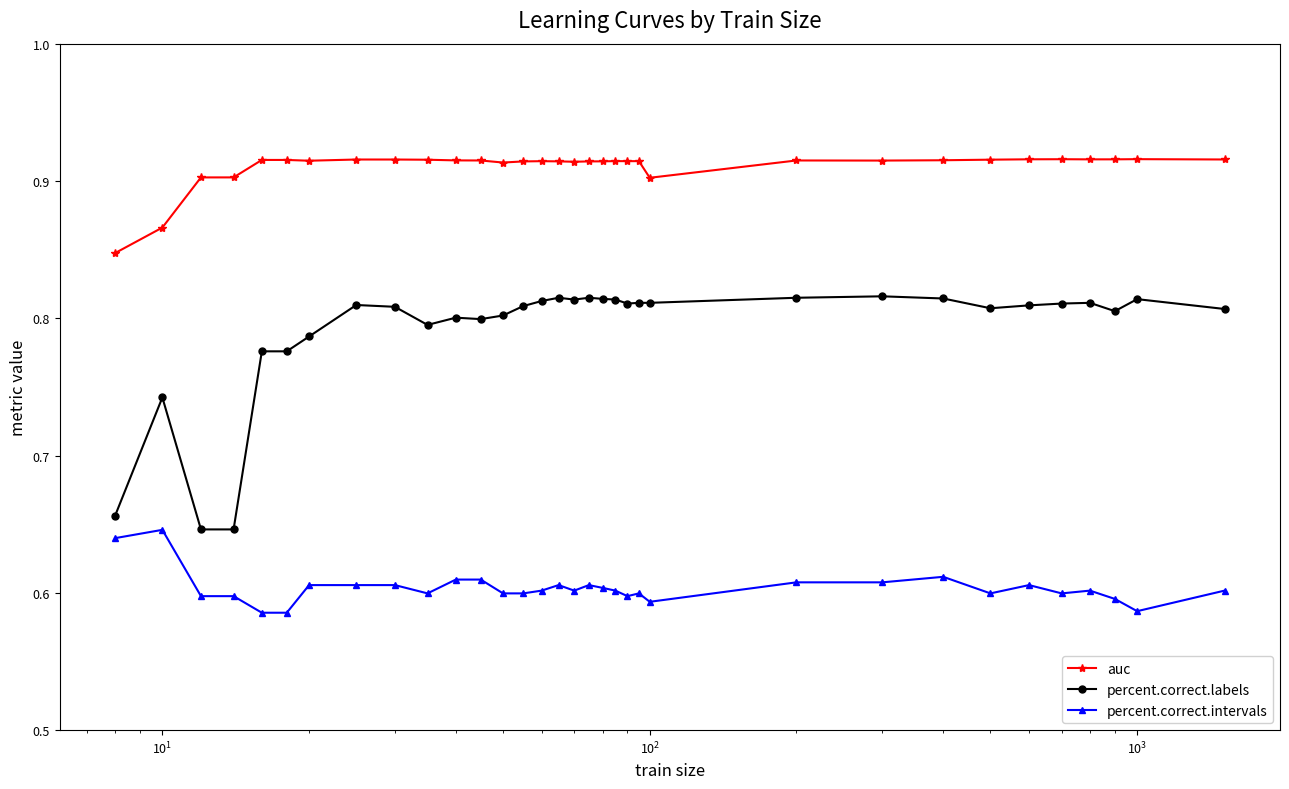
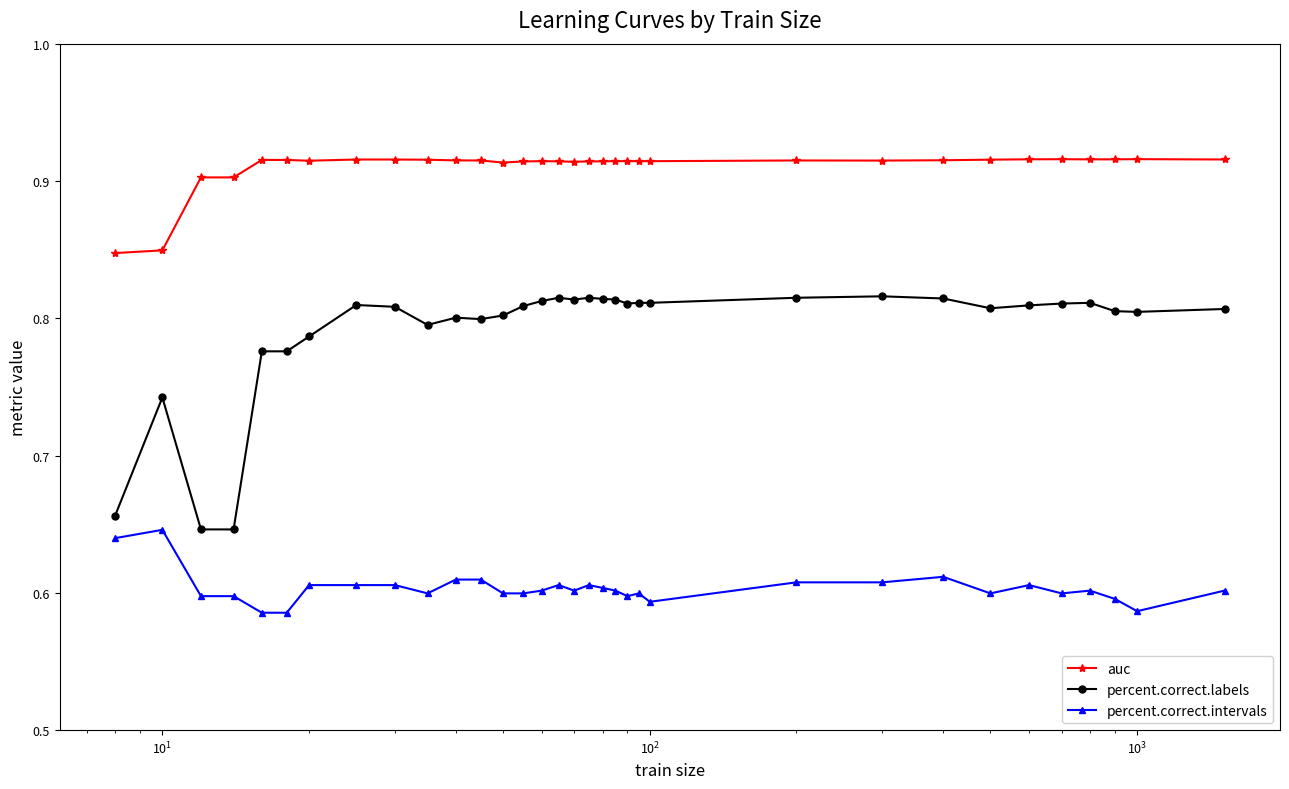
auc, 10^1: 0.866 -> 0.849
auc, 10^2: 0.902 -> 0.914
percent.correct.labels, 10^3: 0.814 -> 0.805
